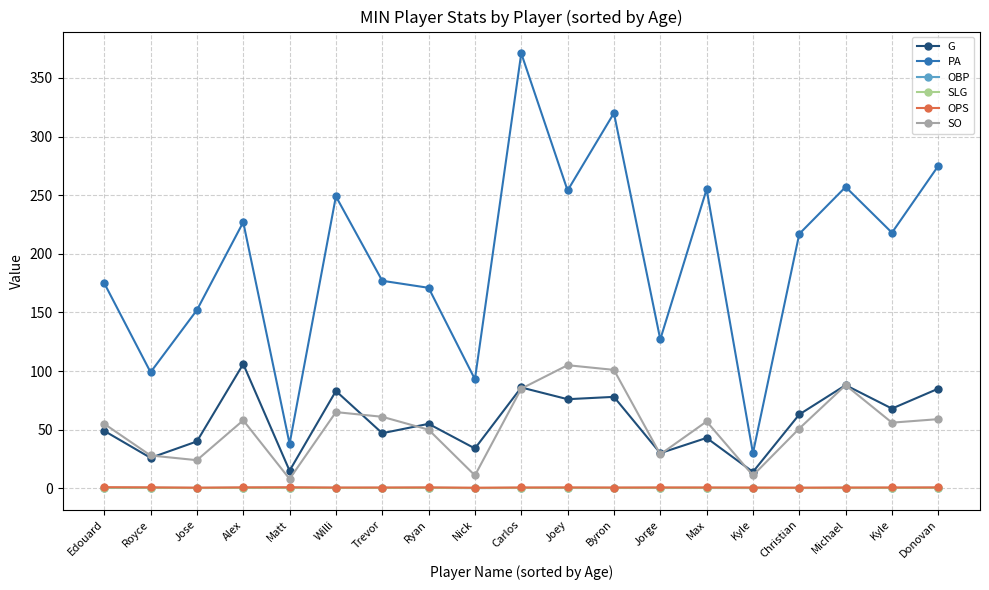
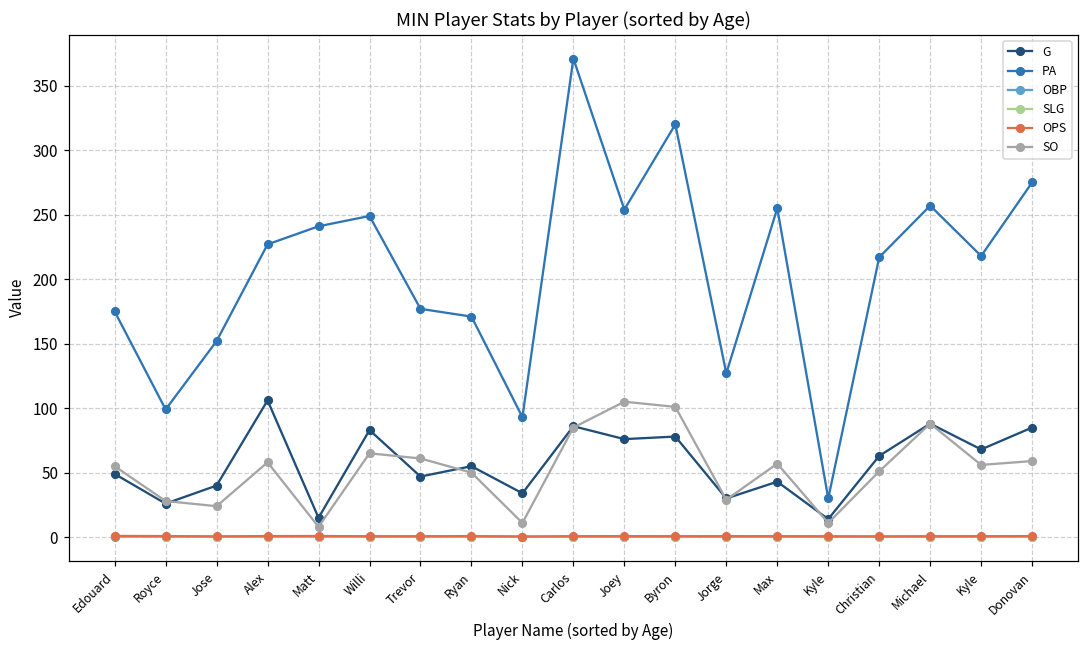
PA, Matt: 38 -> 241
